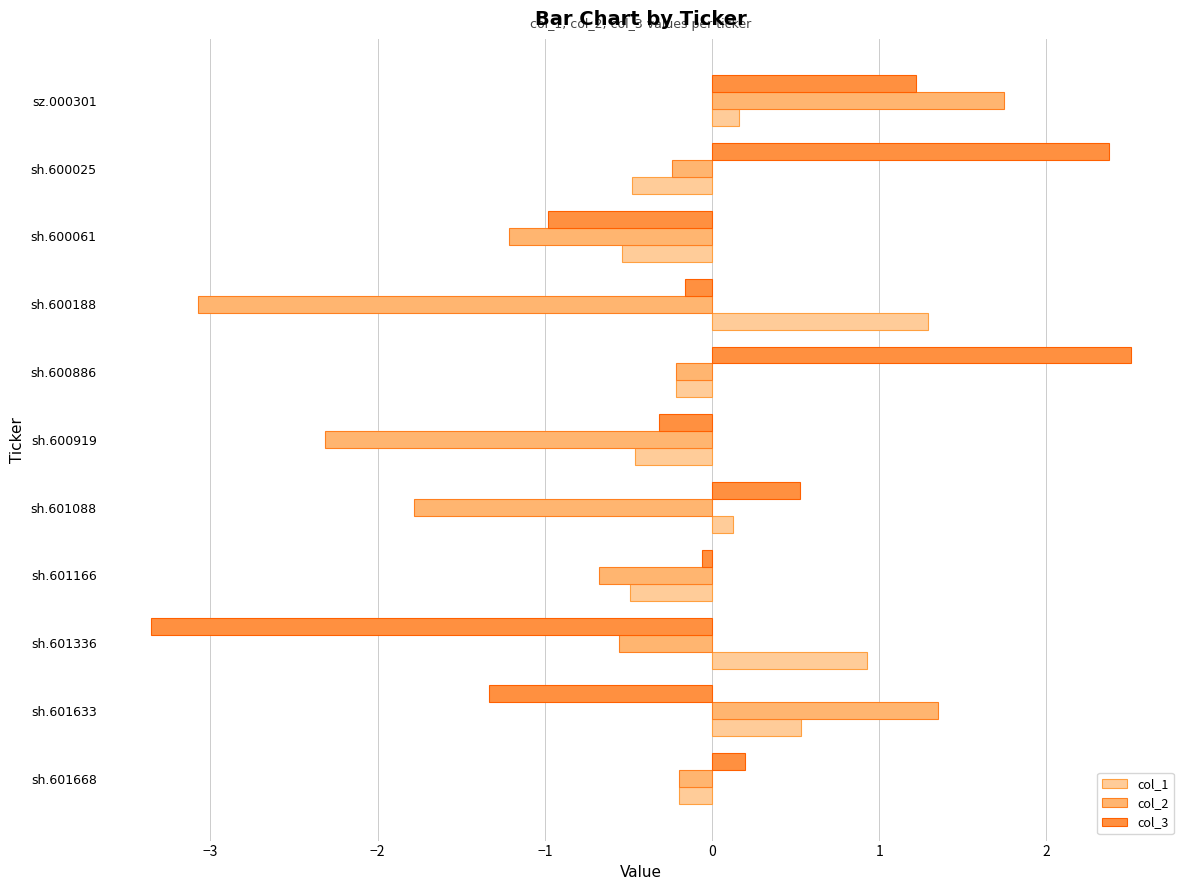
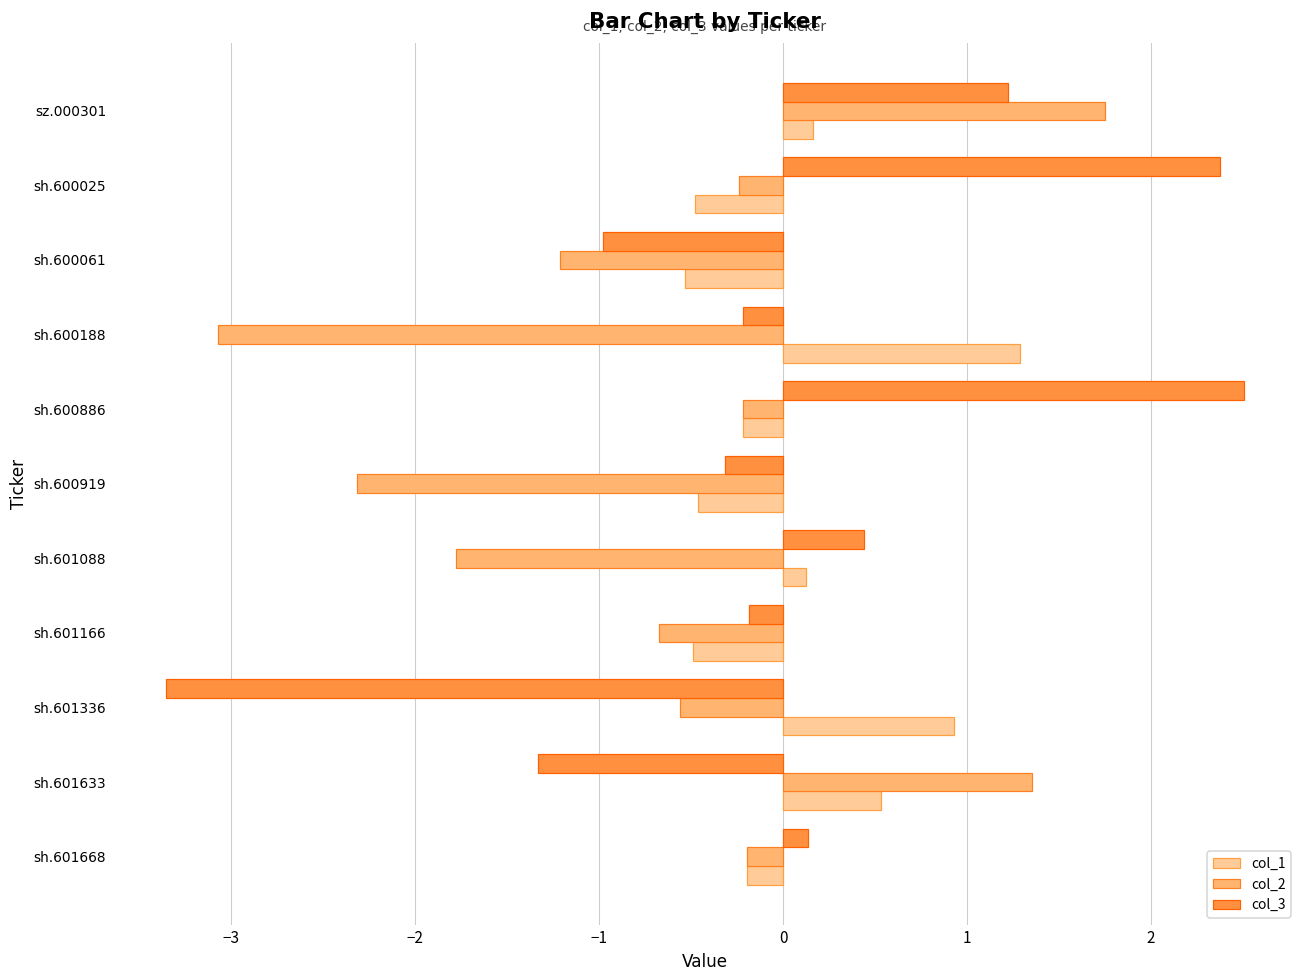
col_3, sh.600188: -0.16 -> -0.22
col_3, sh.601088: 0.52 -> 0.44
col_3, sh.601166: -0.06 -> -0.19
col_3, sh.601668: 0.20 -> 0.13
